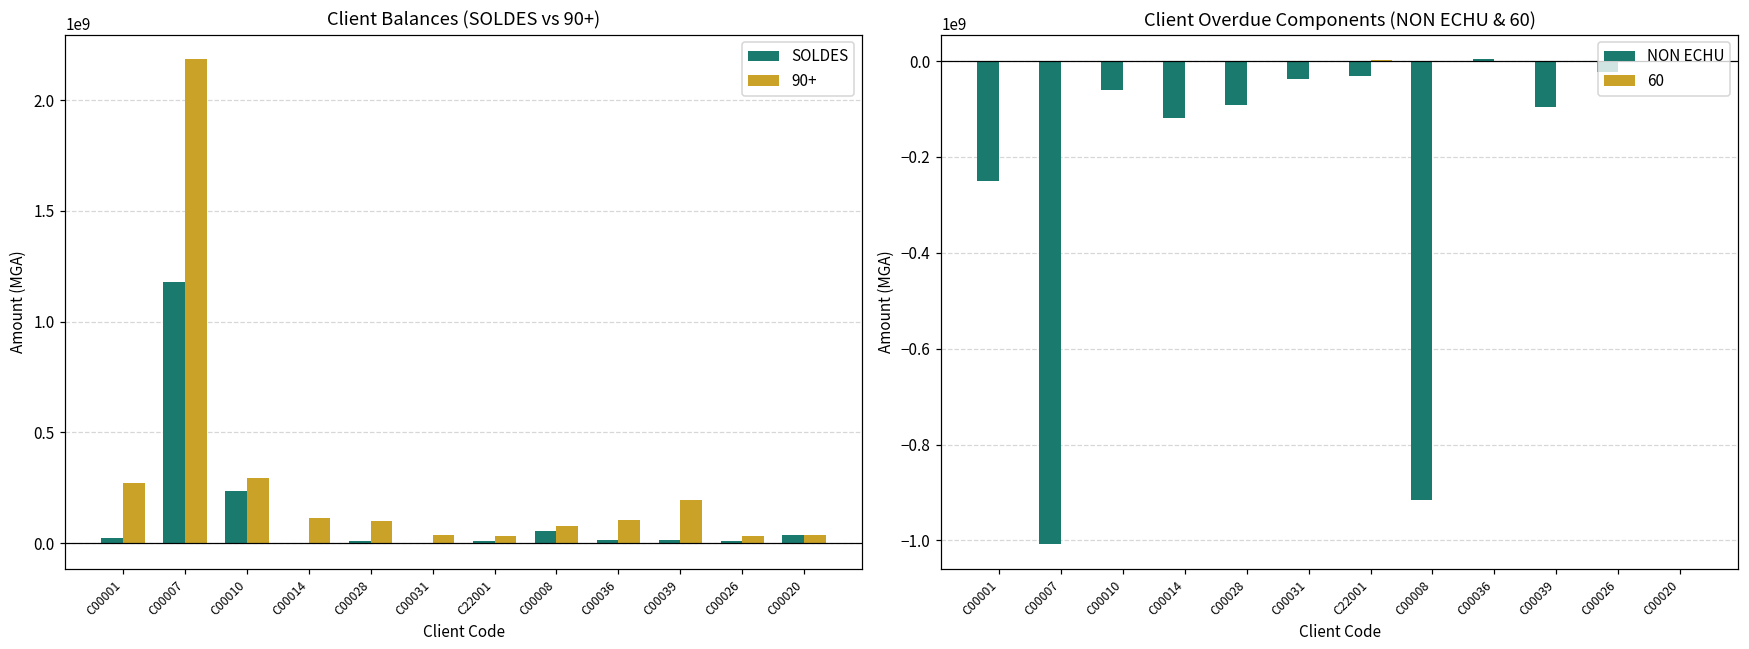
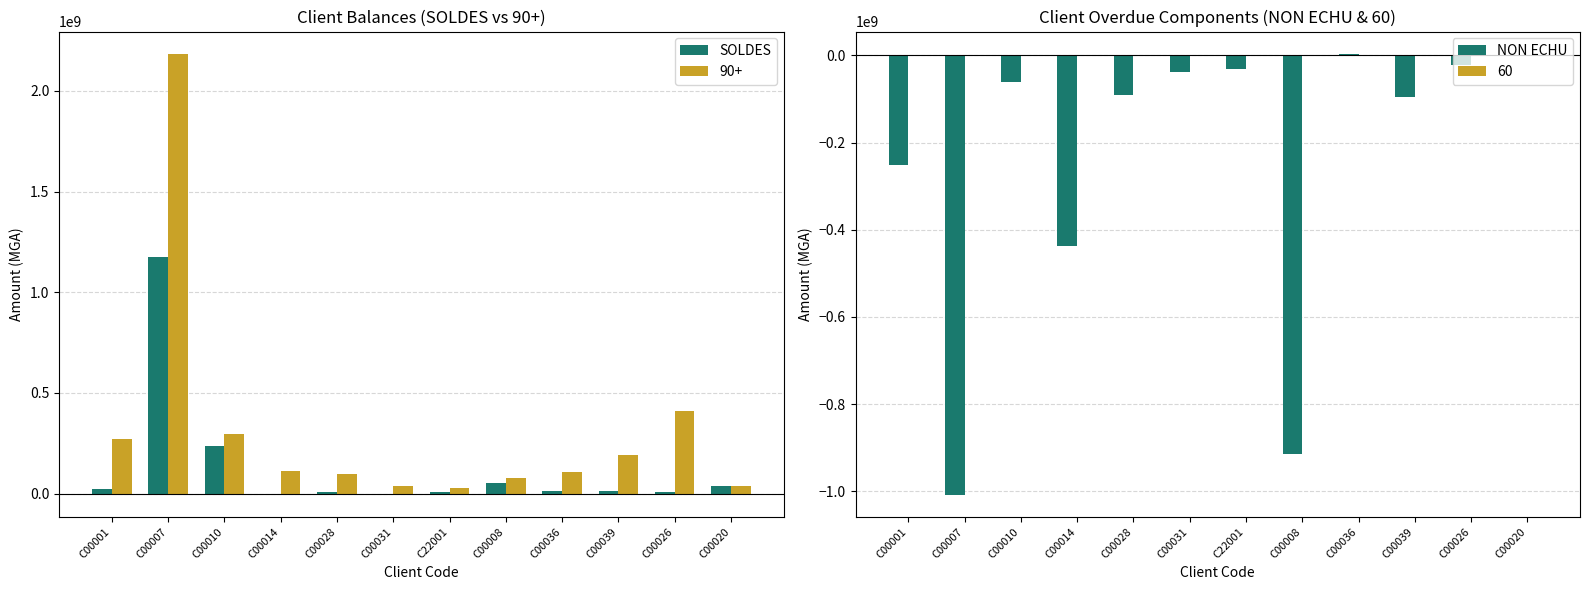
Client Balances (SOLDES vs 90+), 90+, C00026: 30000000 -> 410000000
Client Overdue Components (NON ECHU & 60), NON ECHU, C00014: -120000000 -> -440000000
